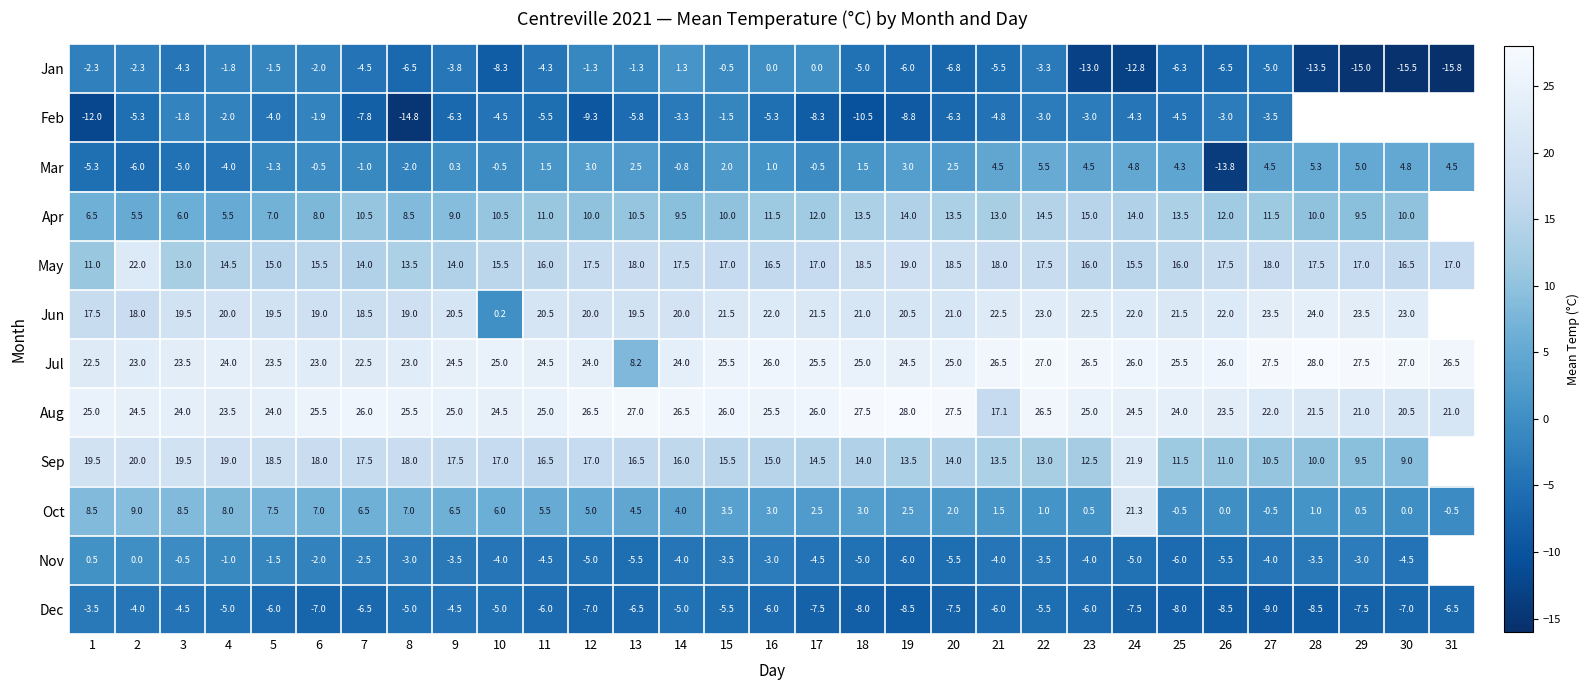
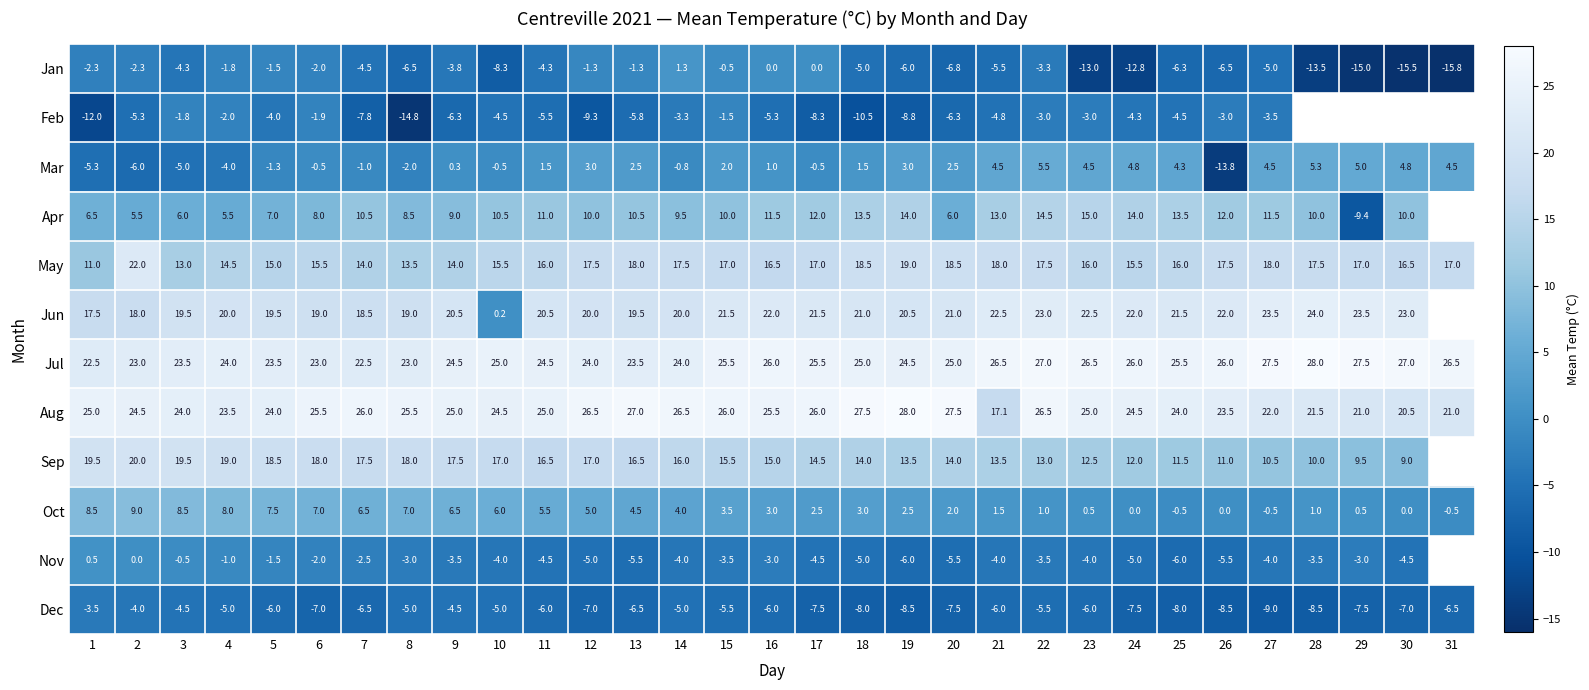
Apr, 20: 13.5 -> 6.0
Apr, 29: 9.5 -> -9.4
Jul, 13: 8.2 -> 23.5
Sep, 24: 21.9 -> 12.0
Oct, 24: 21.3 -> 0.0
